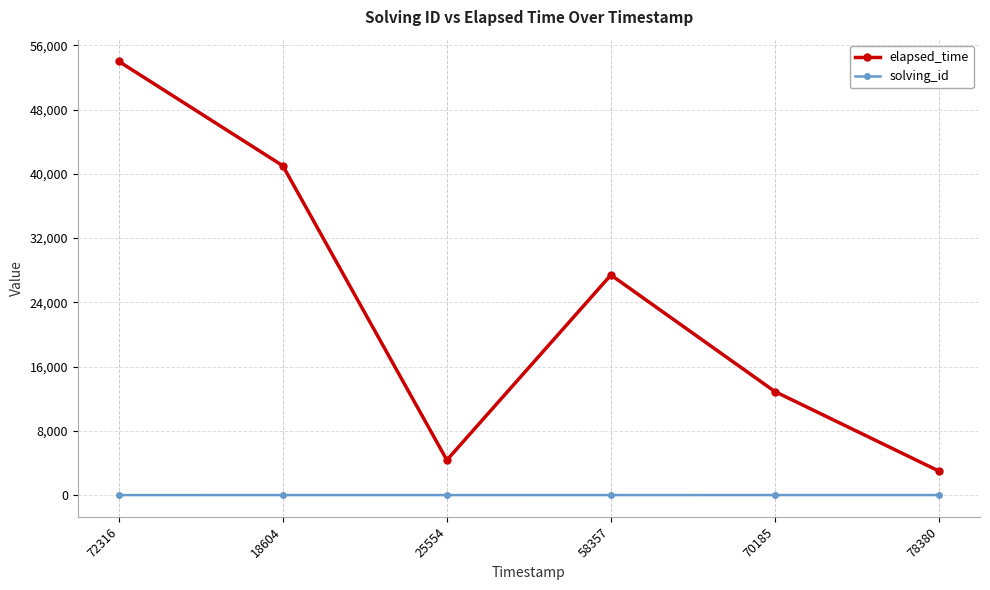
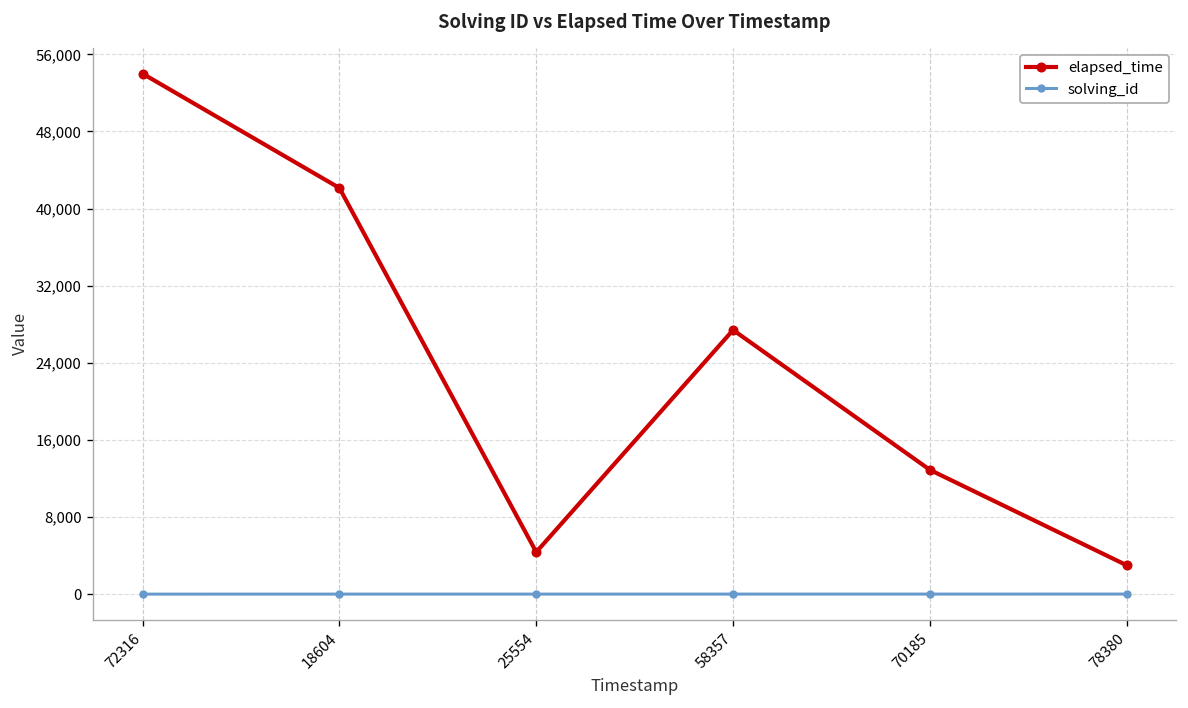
elapsed_time, 18604: 41,000 -> 42,000
